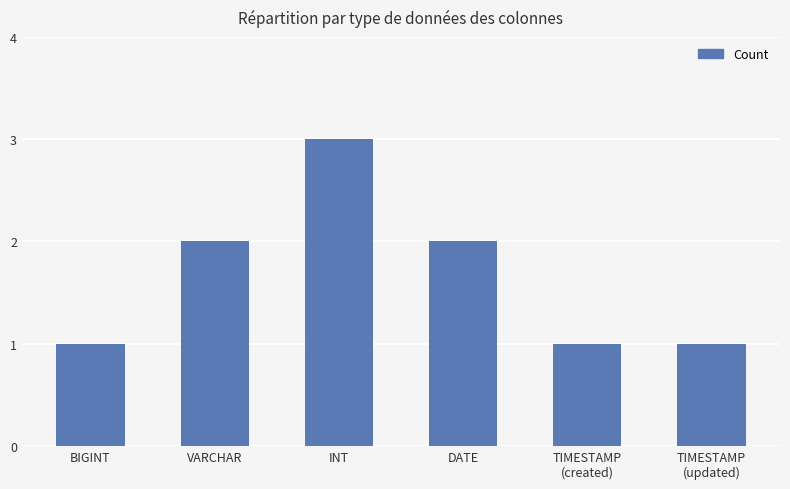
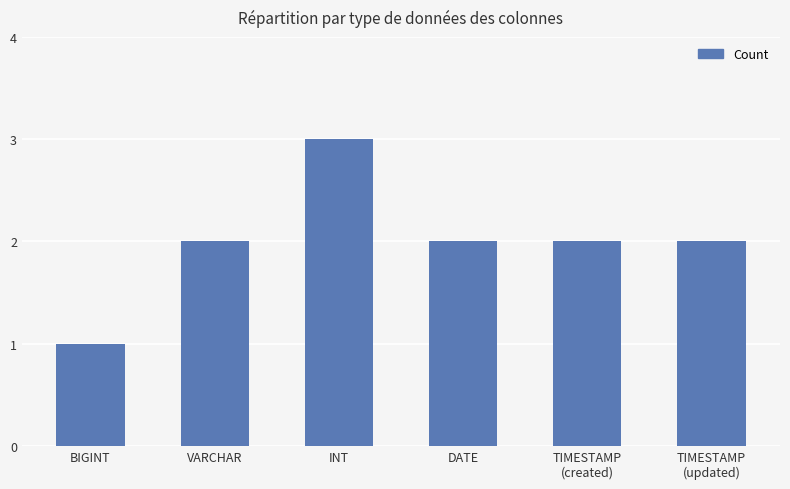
TIMESTAMP (created): 1 -> 2
TIMESTAMP (updated): 1 -> 2
